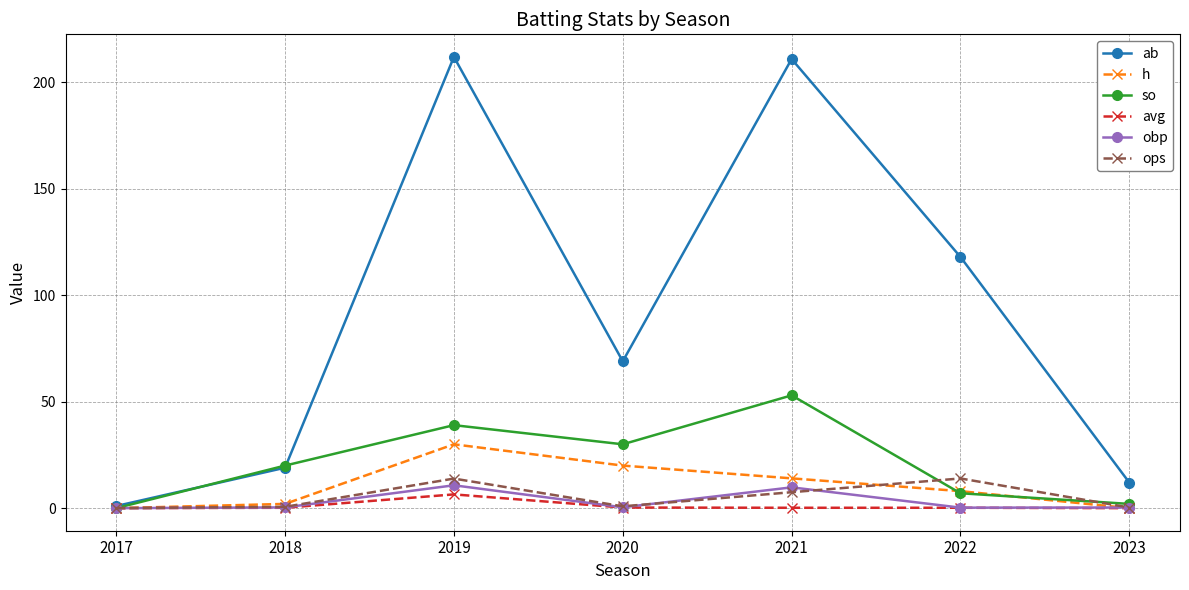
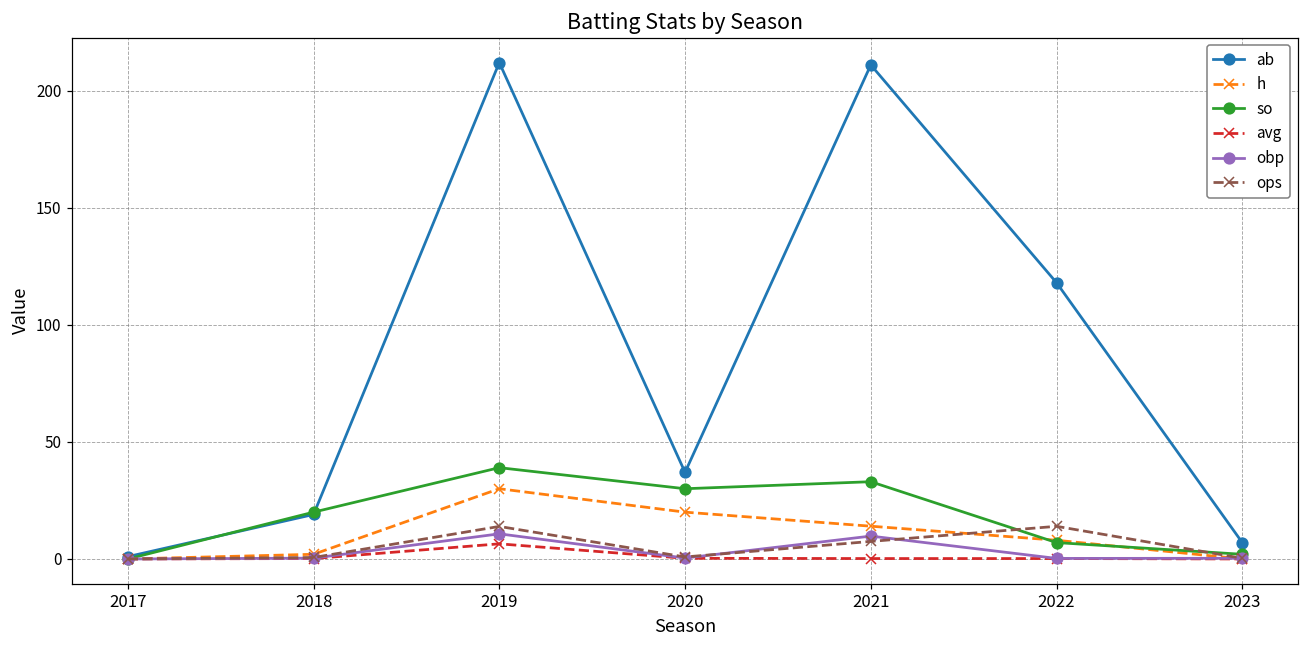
ab, 2020: 69 -> 37
so, 2021: 53 -> 33
ab, 2023: 12 -> 7
